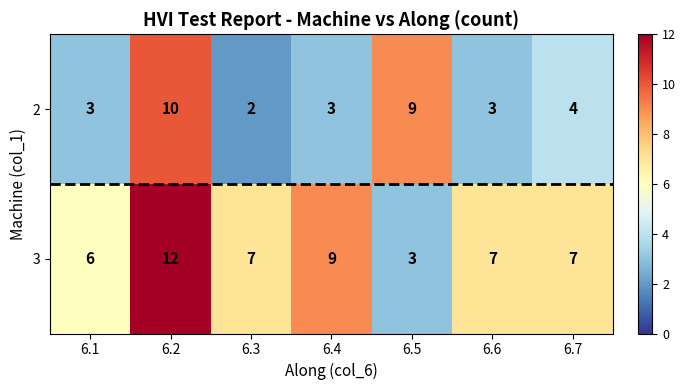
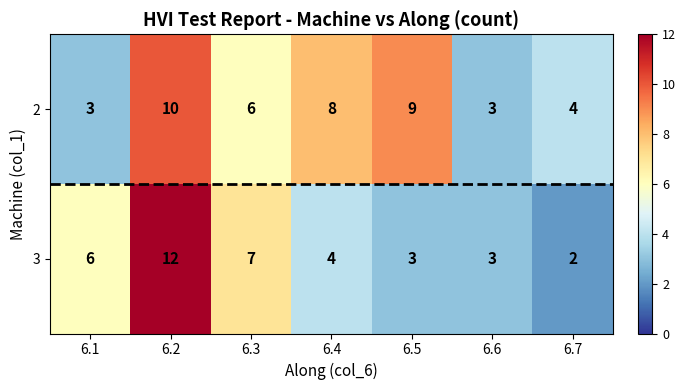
2, 6.3: 2 -> 6
2, 6.4: 3 -> 8
3, 6.4: 9 -> 4
3, 6.6: 7 -> 3
3, 6.7: 7 -> 2
